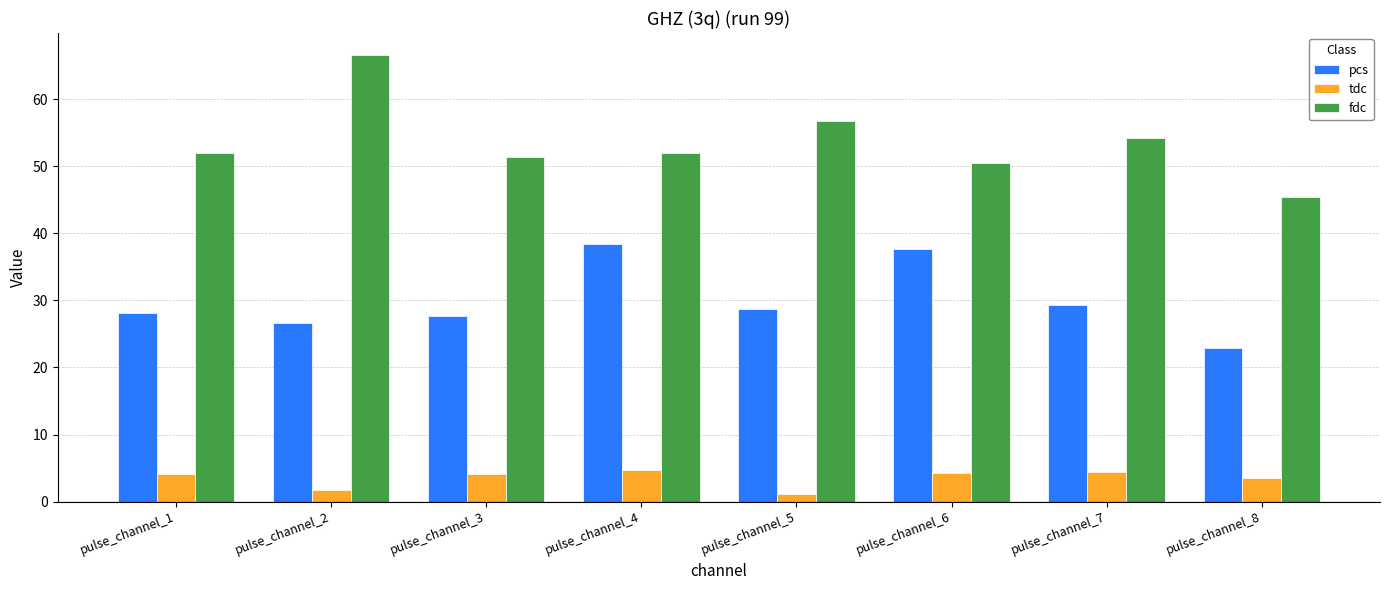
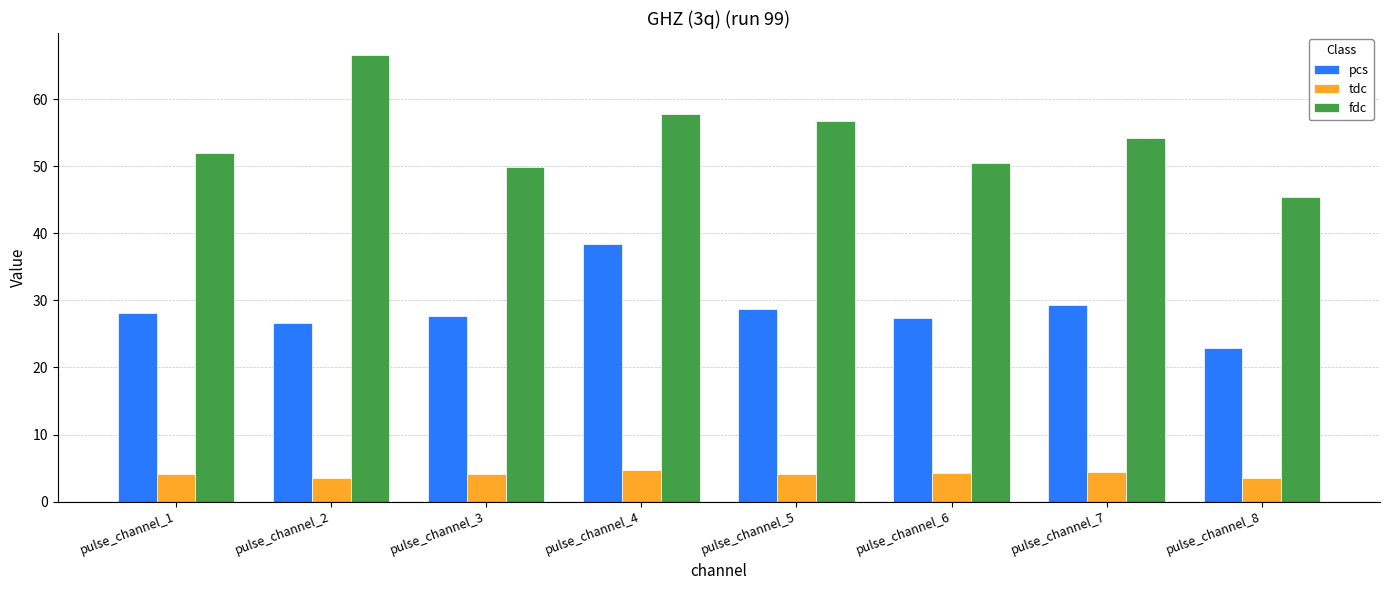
tdc, pulse_channel_2: 2 -> 3
fdc, pulse_channel_3: 51 -> 50
fdc, pulse_channel_4: 52 -> 58
tdc, pulse_channel_5: 1 -> 4
pcs, pulse_channel_6: 38 -> 27
